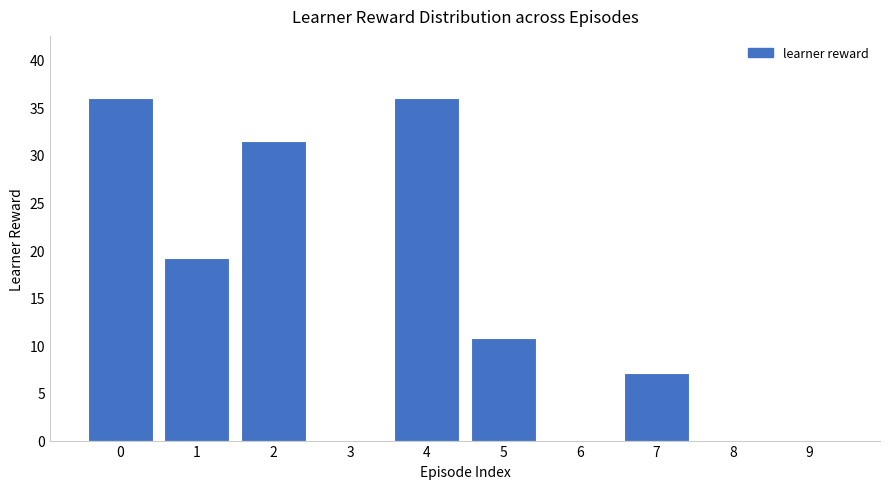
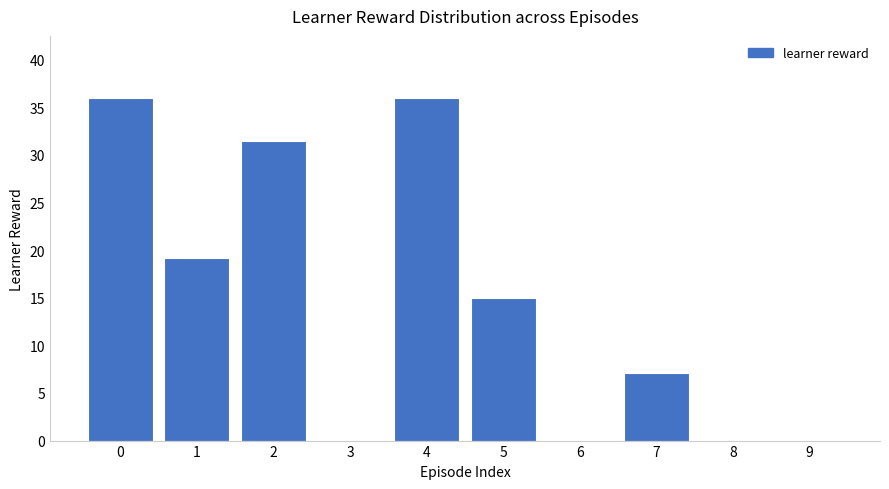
5: 11 -> 15
